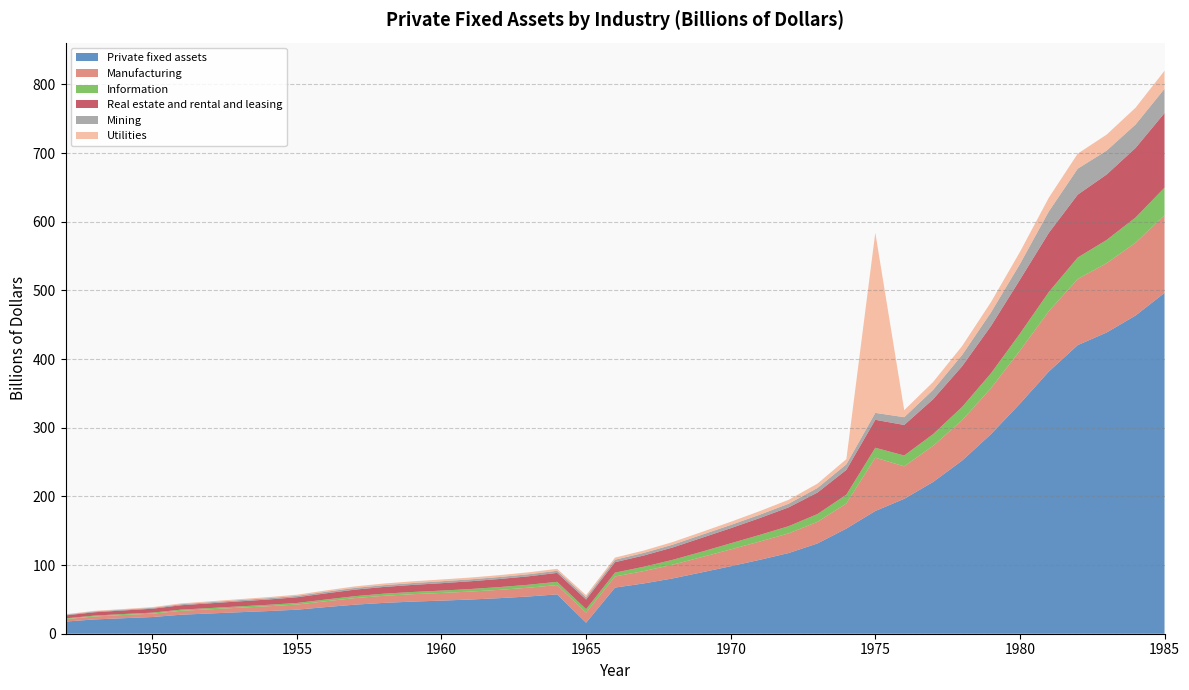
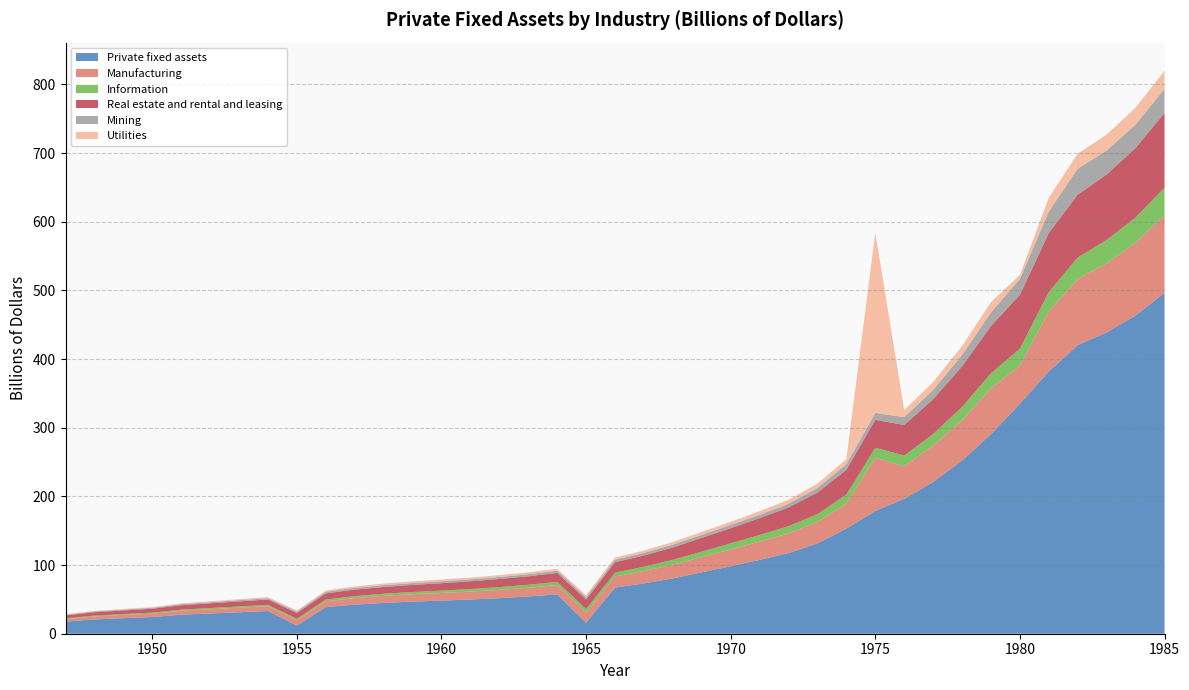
Private fixed assets, 1955: 40 -> 10
Manufacturing, 1980: 80 -> 60
Utilities, 1980: 20 -> 10
